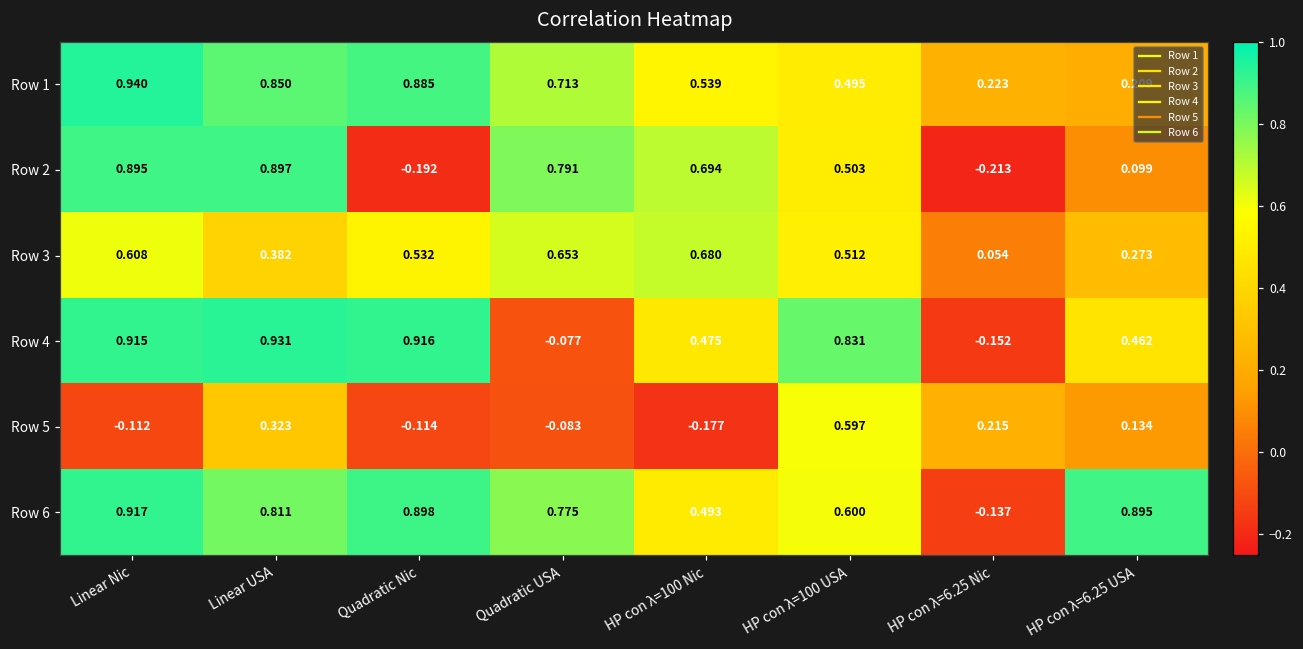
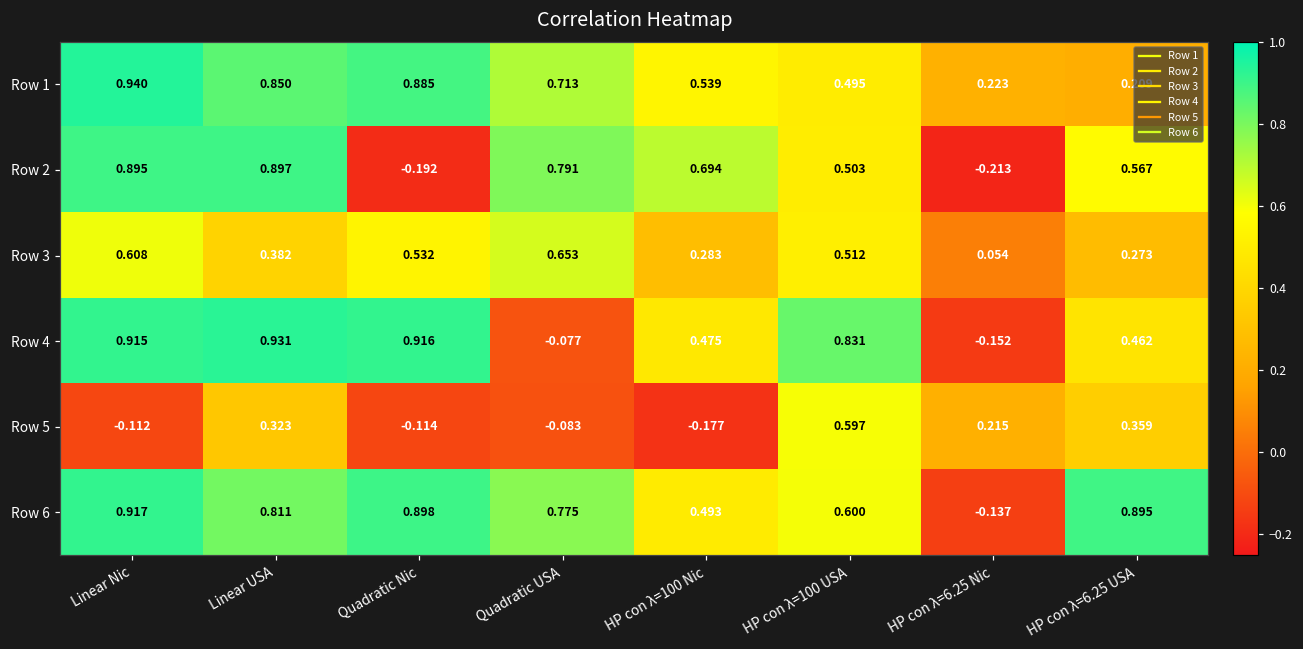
Row 2, HP con λ=6.25 USA: 0.099 -> 0.567
Row 3, HP con λ=100 Nic: 0.680 -> 0.283
Row 5, HP con λ=6.25 USA: 0.134 -> 0.359
